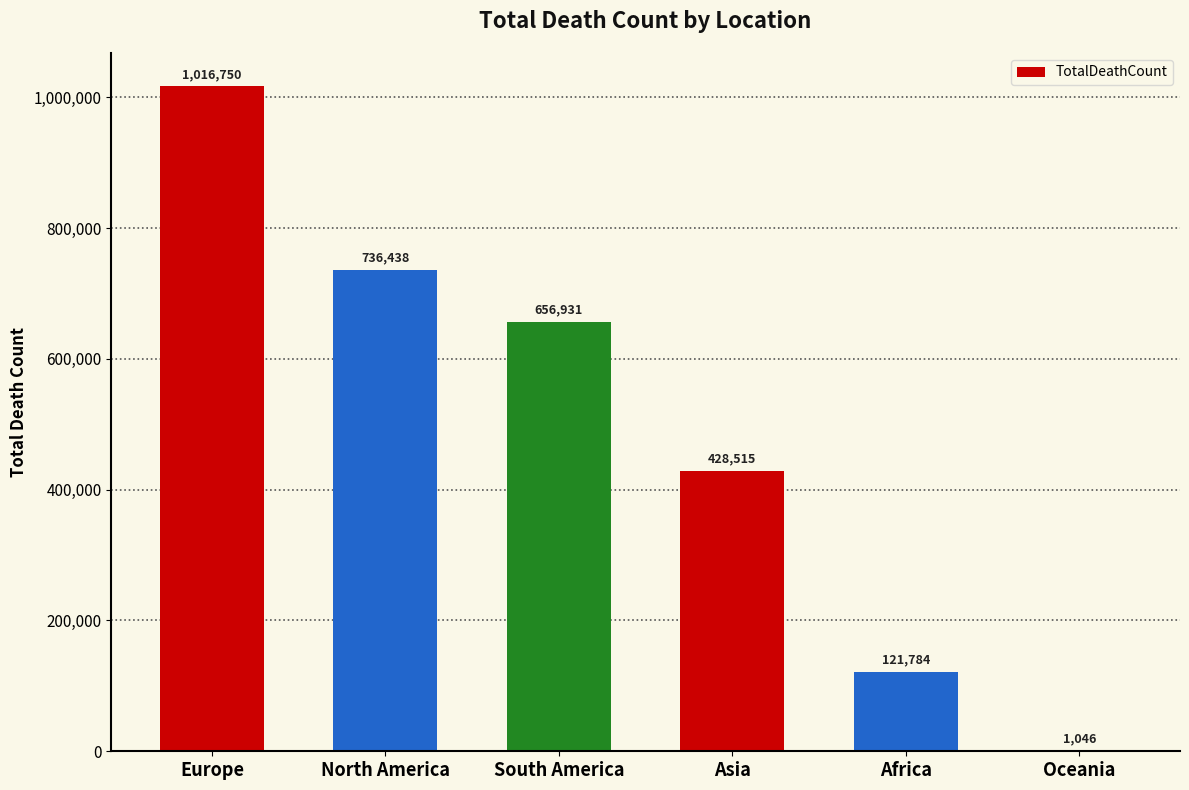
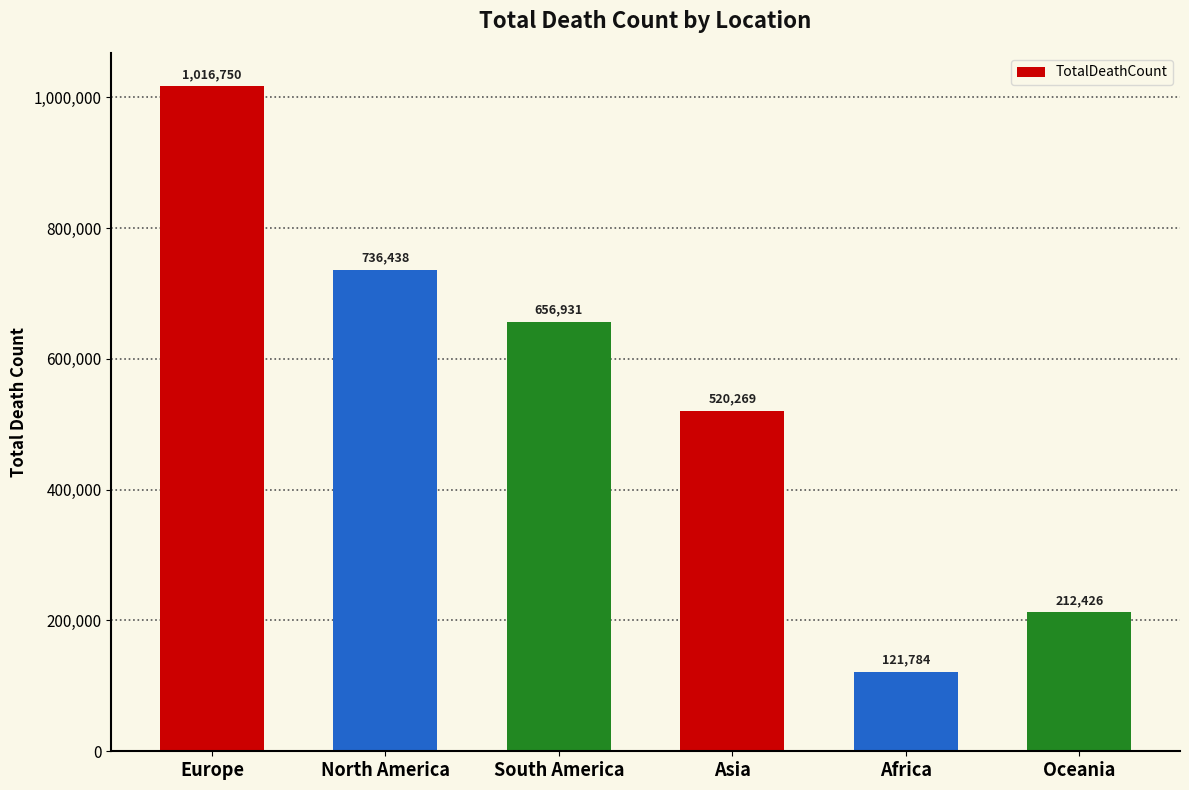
Asia: 428,515 -> 520,269
Oceania: 1,046 -> 212,426
